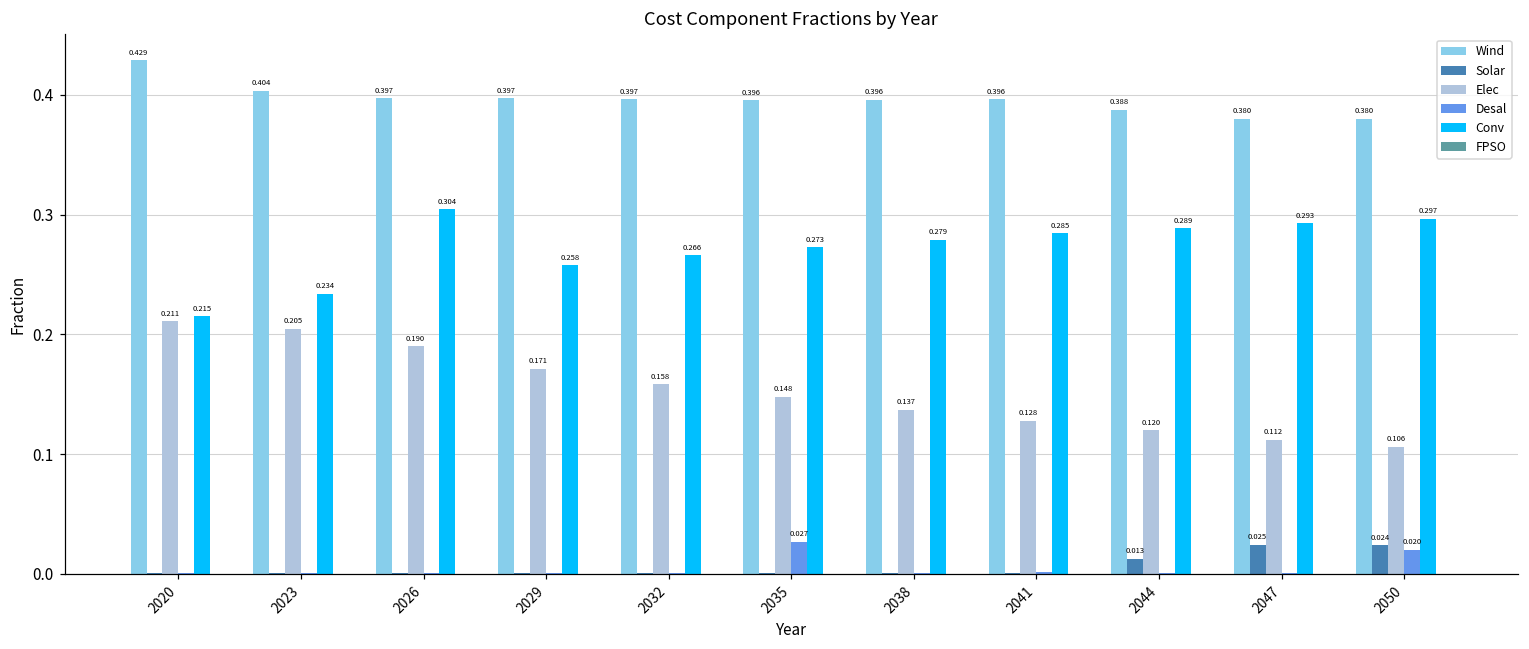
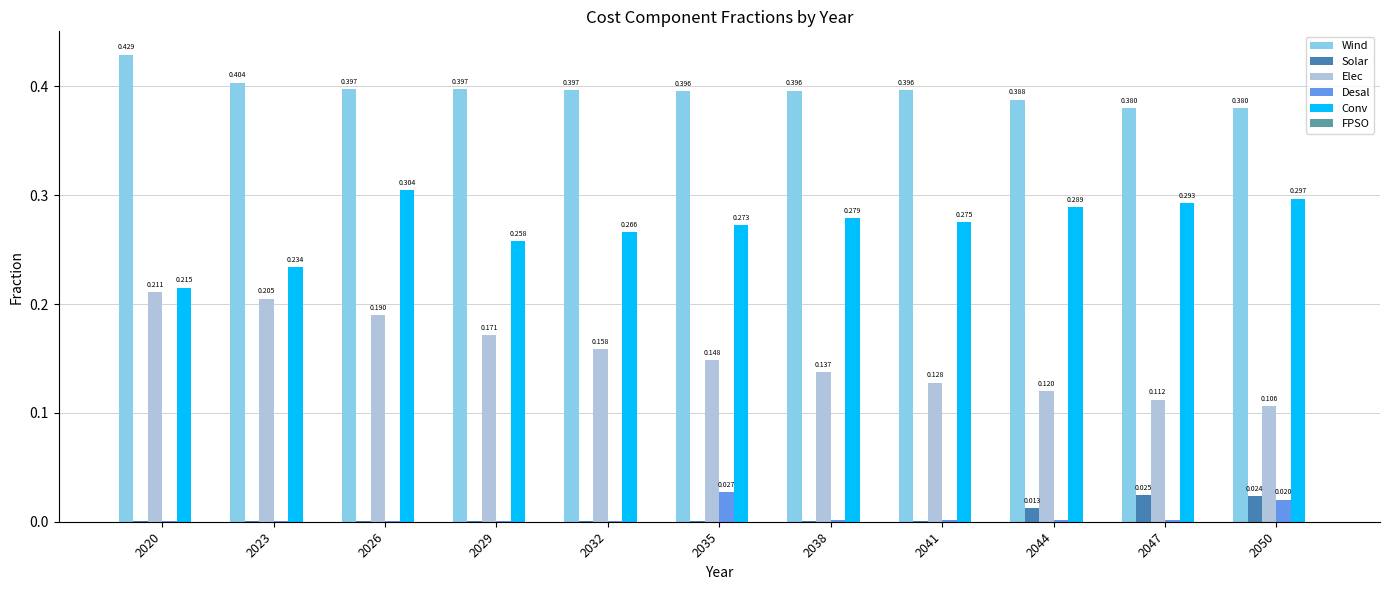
Conv, 2041: 0.285 -> 0.275
